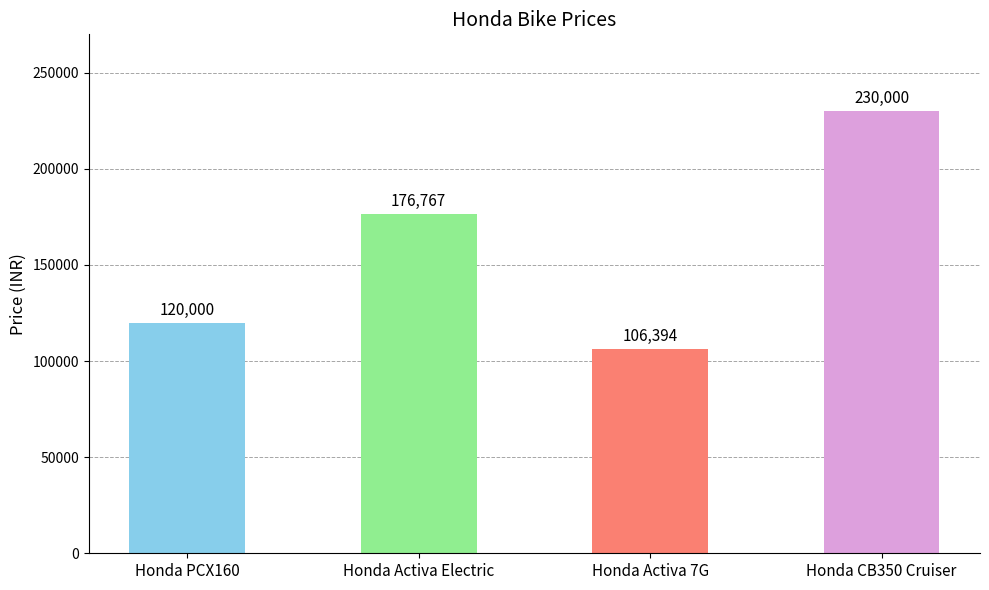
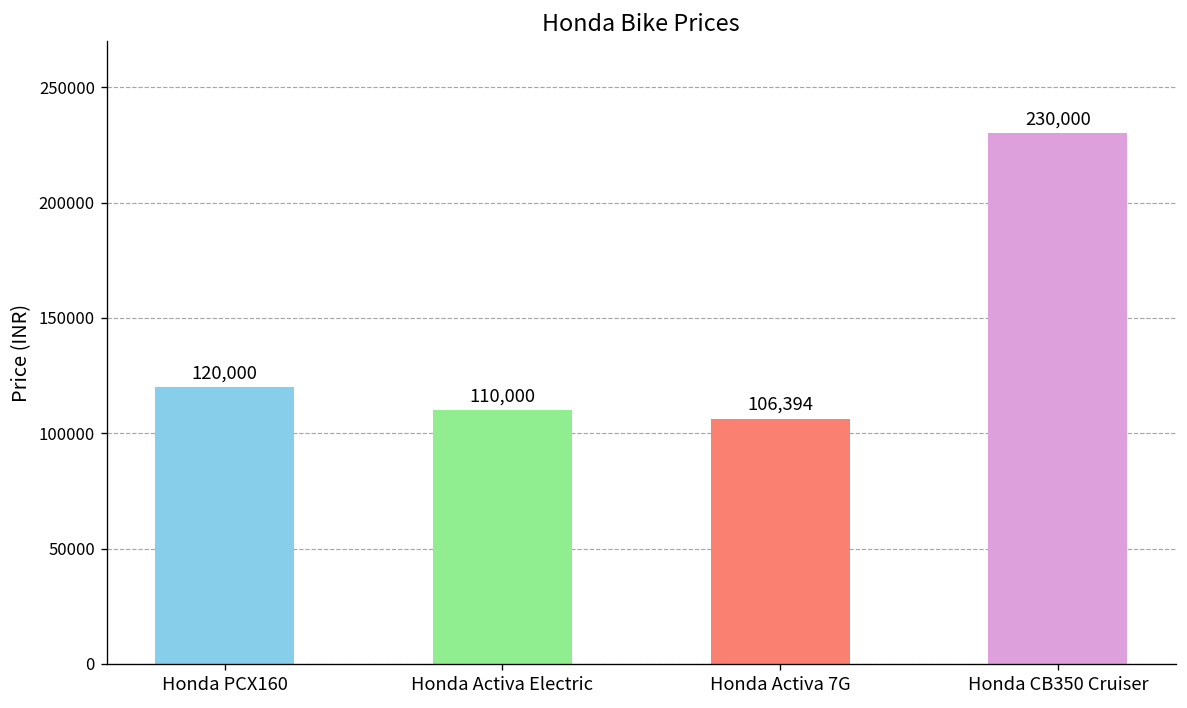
Honda Activa Electric: 176,767 -> 110,000
